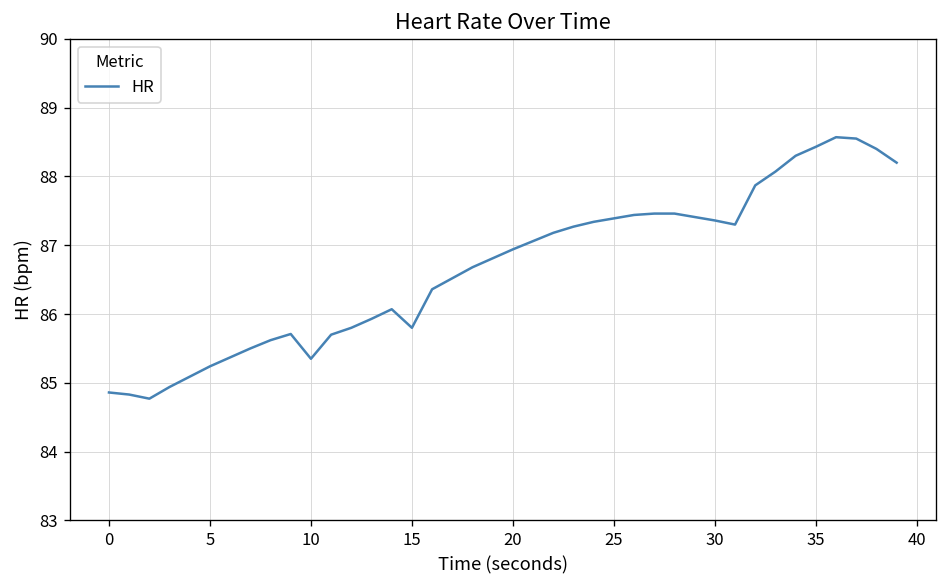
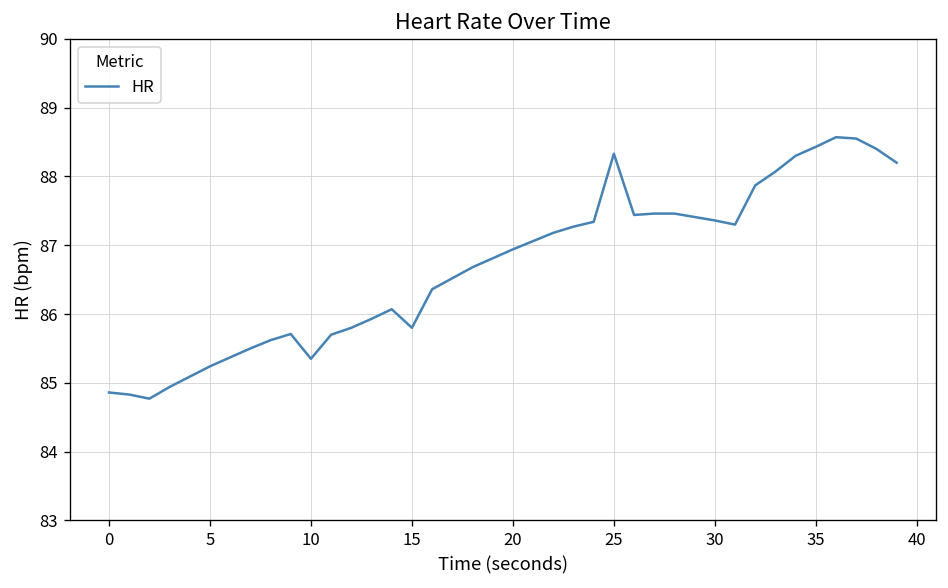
25: 87.4 -> 88.3
